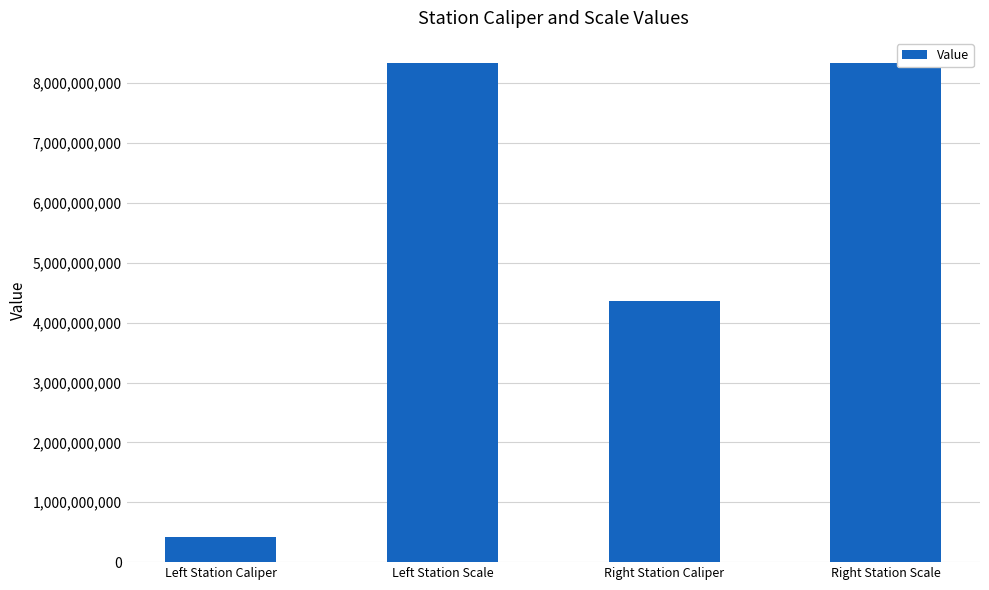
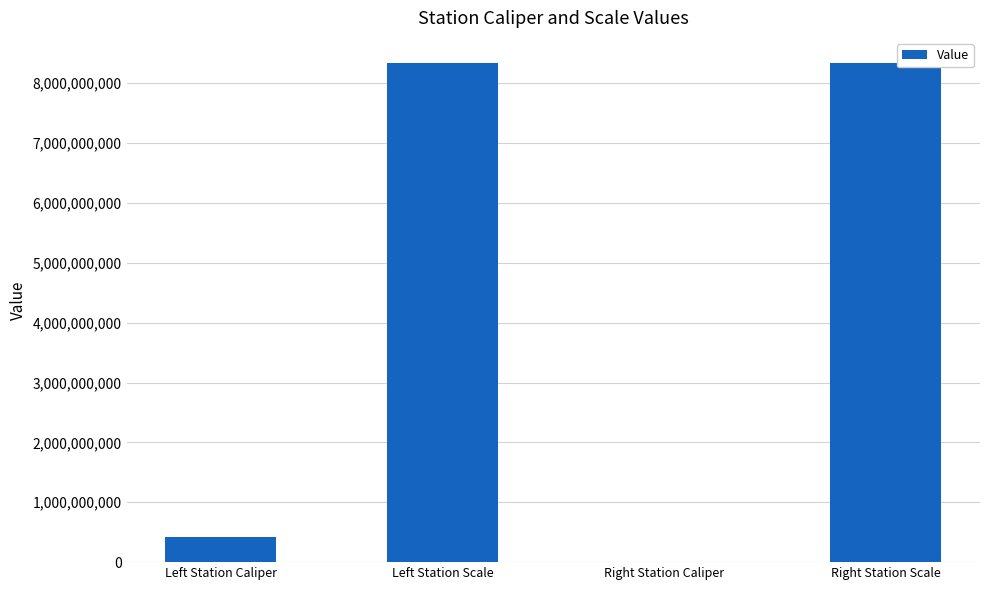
Right Station Caliper: 4,400,000,000 -> 0
